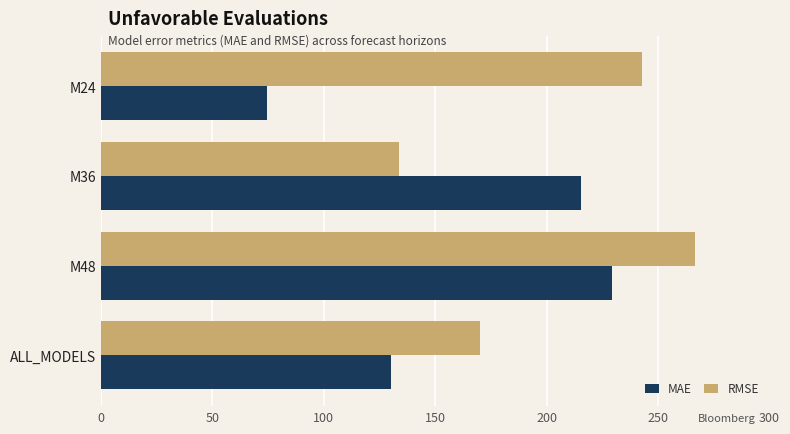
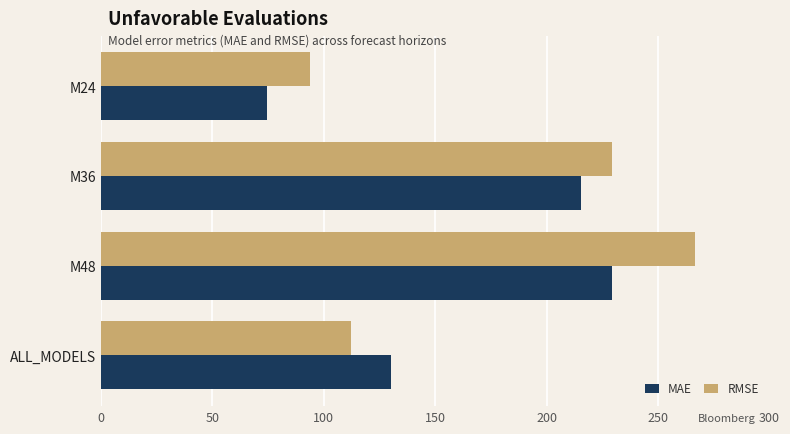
RMSE, M24: 243 -> 94
RMSE, M36: 134 -> 229
RMSE, ALL_MODELS: 170 -> 112
